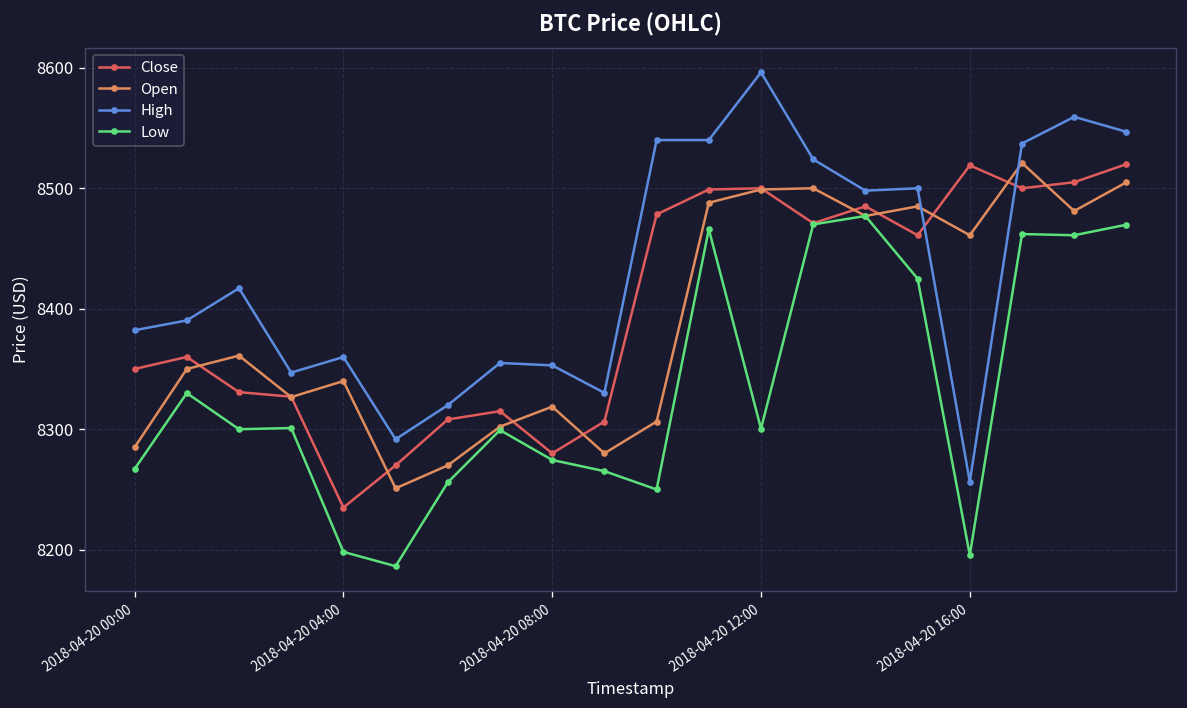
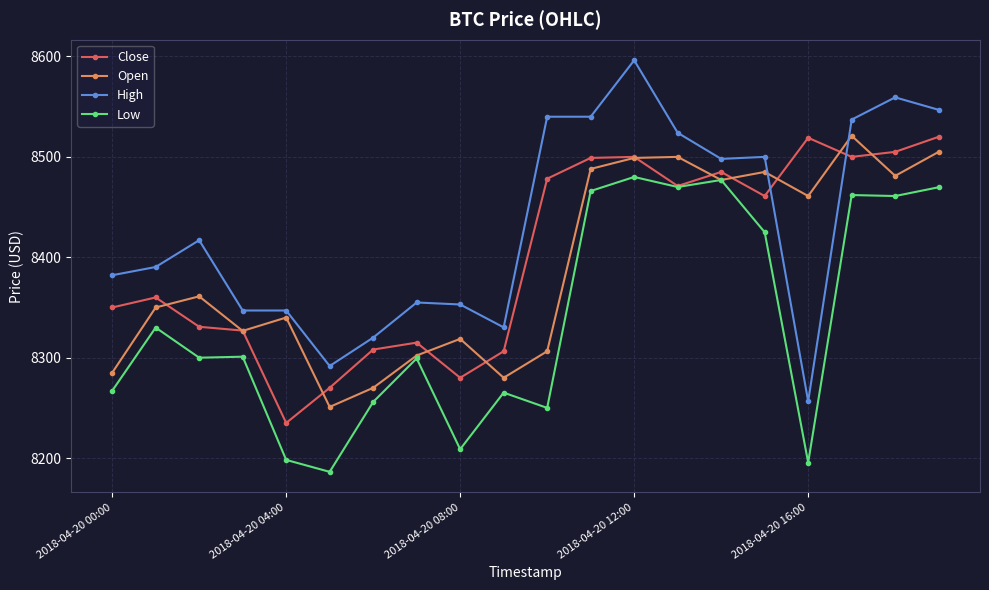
High, 2018-04-20 04:00: 8360 -> 8347
Low, 2018-04-20 08:00: 8274 -> 8209
Low, 2018-04-20 12:00: 8300 -> 8480
